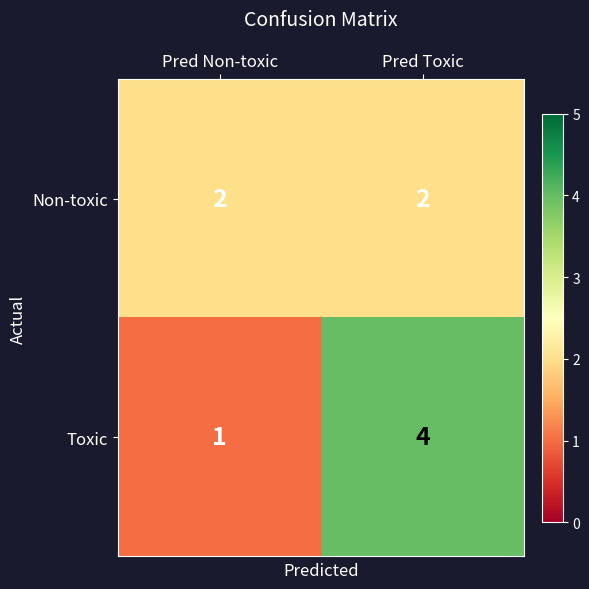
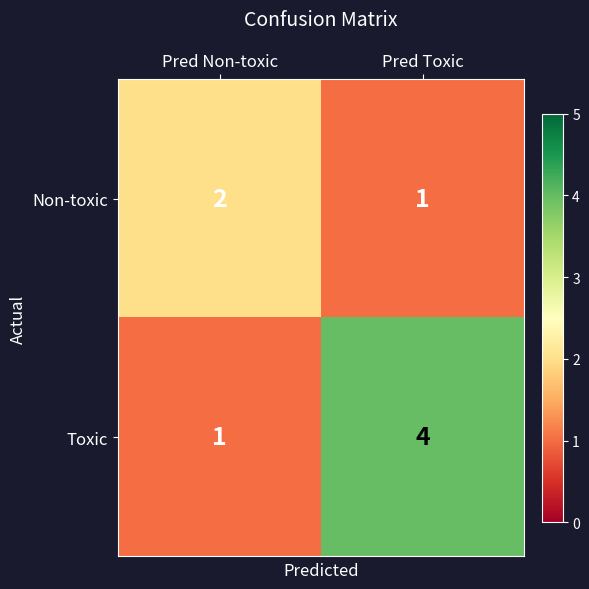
Non-toxic, Pred Toxic: 2 -> 1
